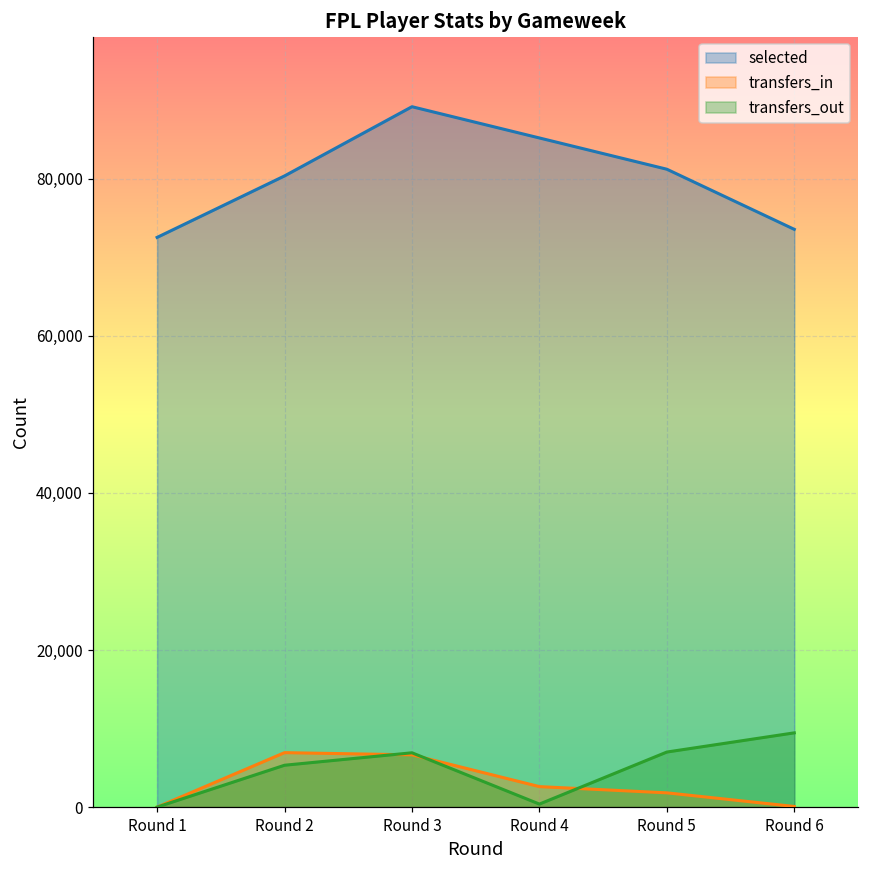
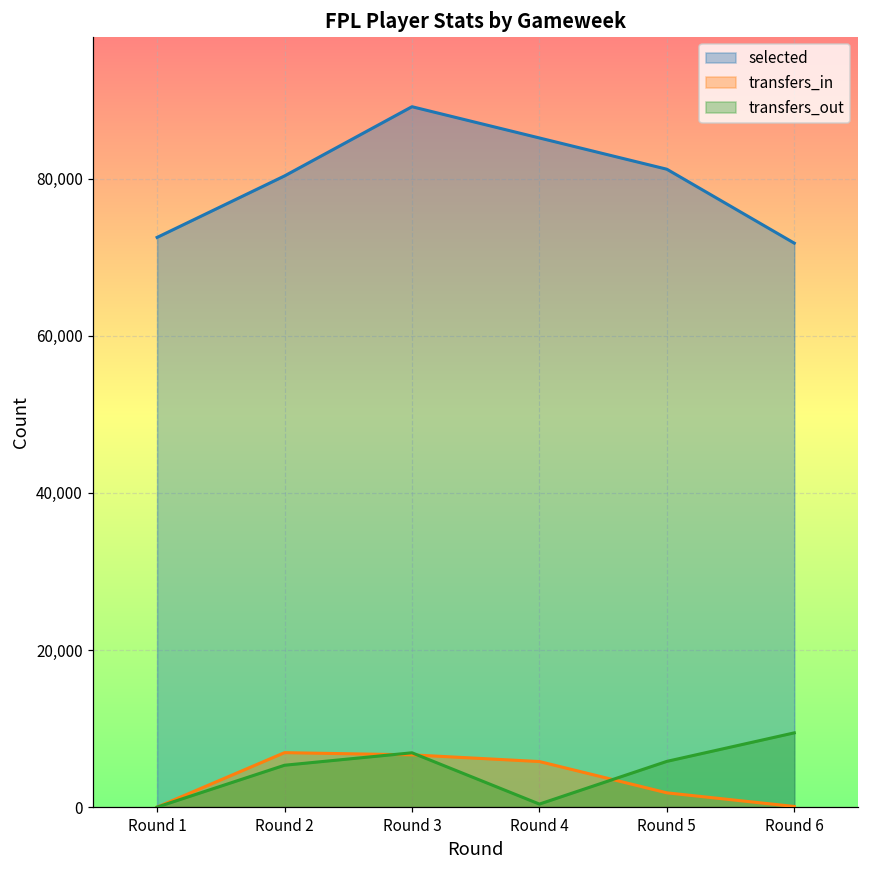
transfers_in, Round 4: 3,000 -> 6,000
transfers_out, Round 5: 7,000 -> 6,000
selected, Round 6: 74,000 -> 72,000
